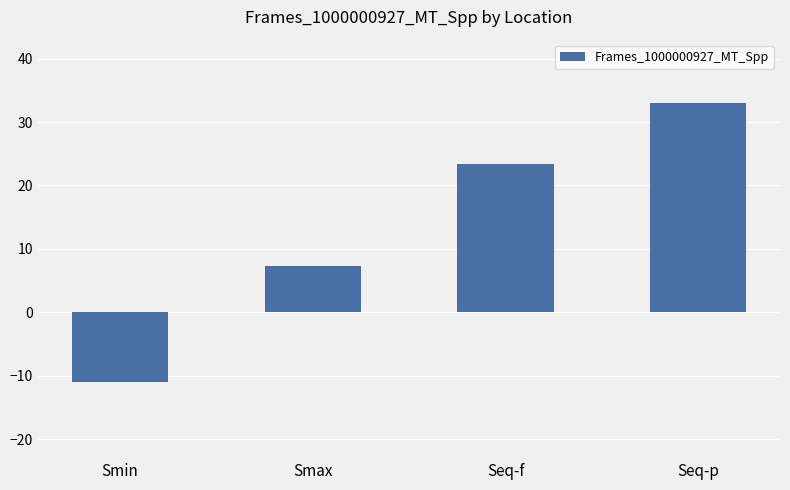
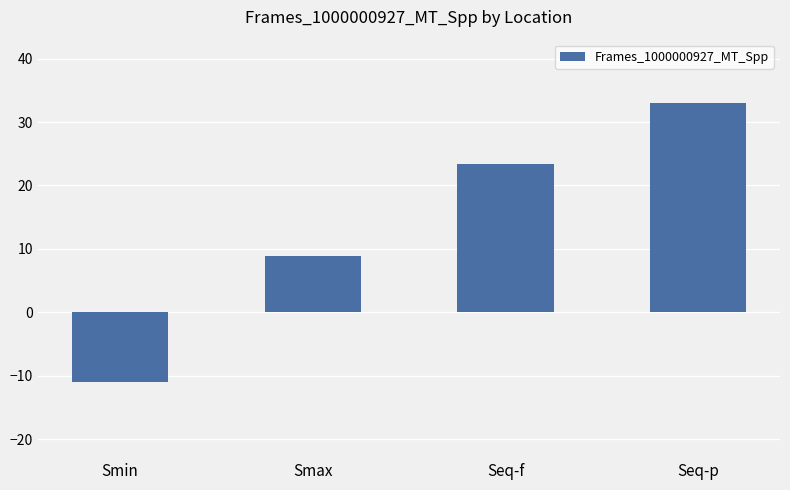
Smax: 7 -> 9
